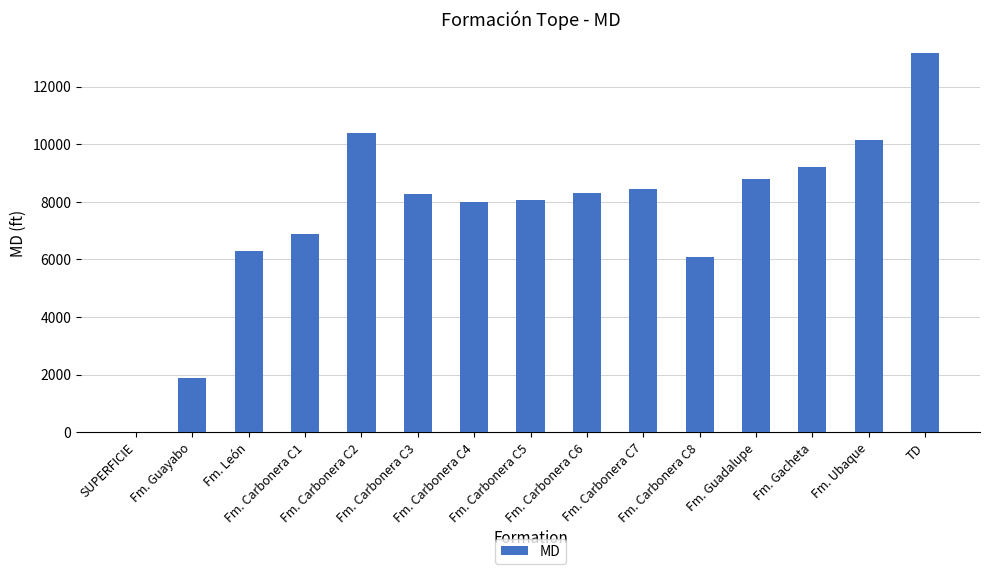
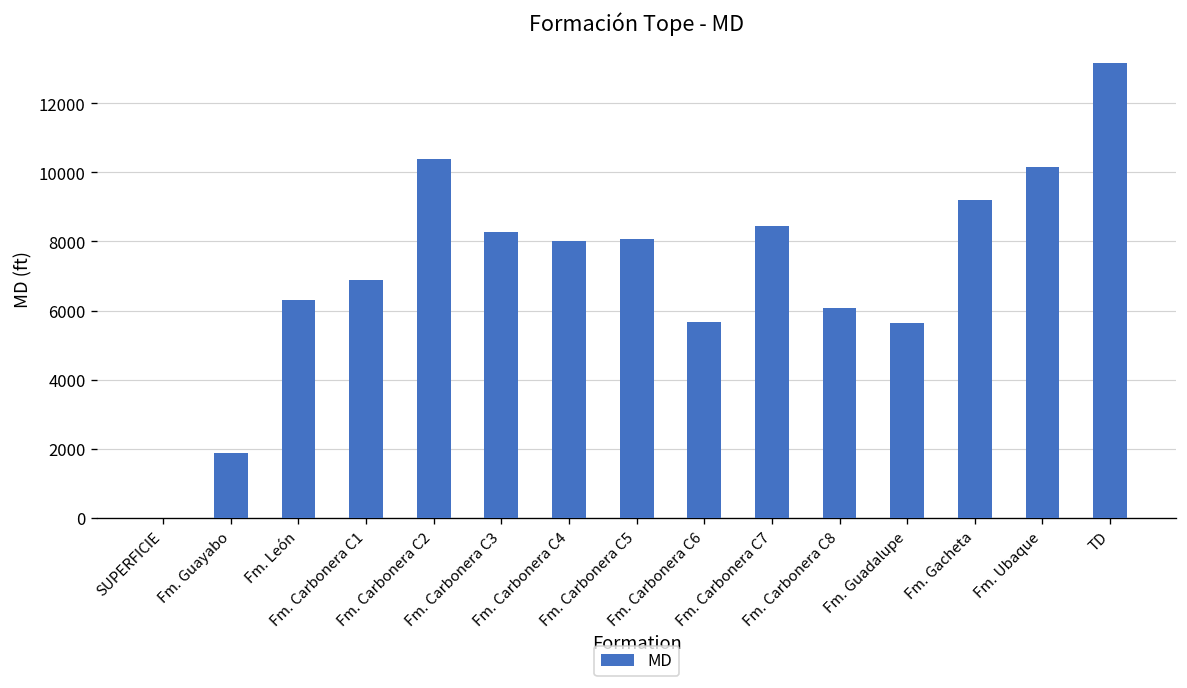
Fm. Carbonera C6: 8300 -> 5700
Fm. Guadalupe: 8800 -> 5600
